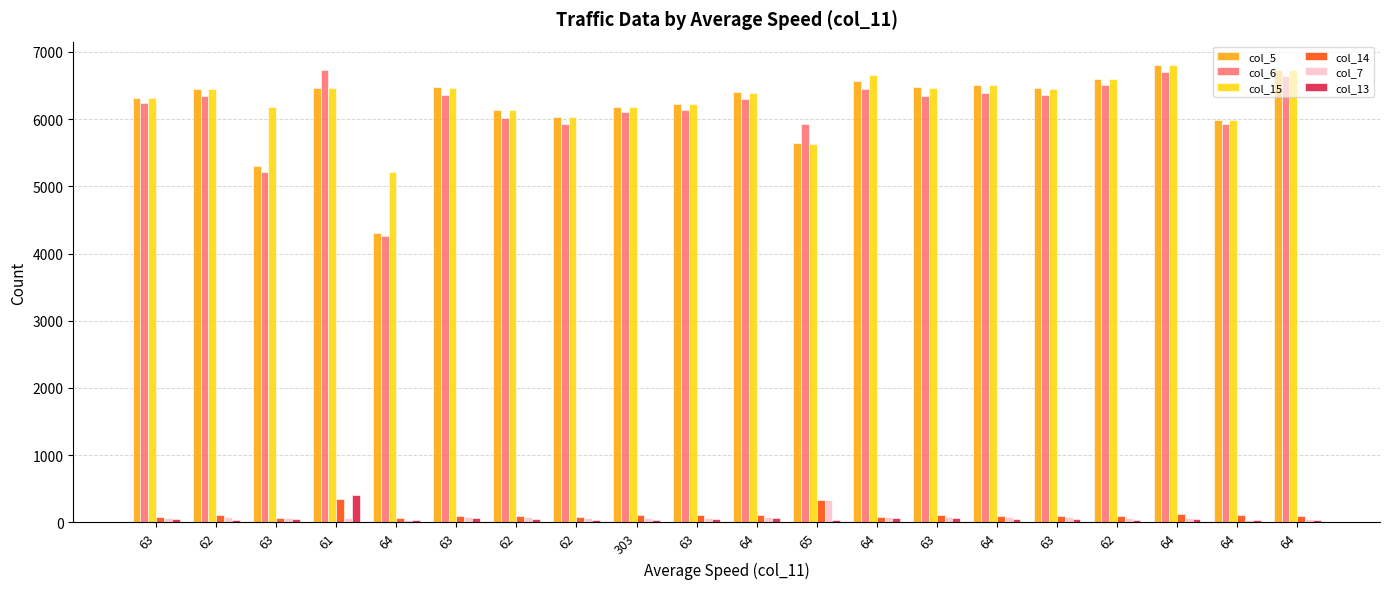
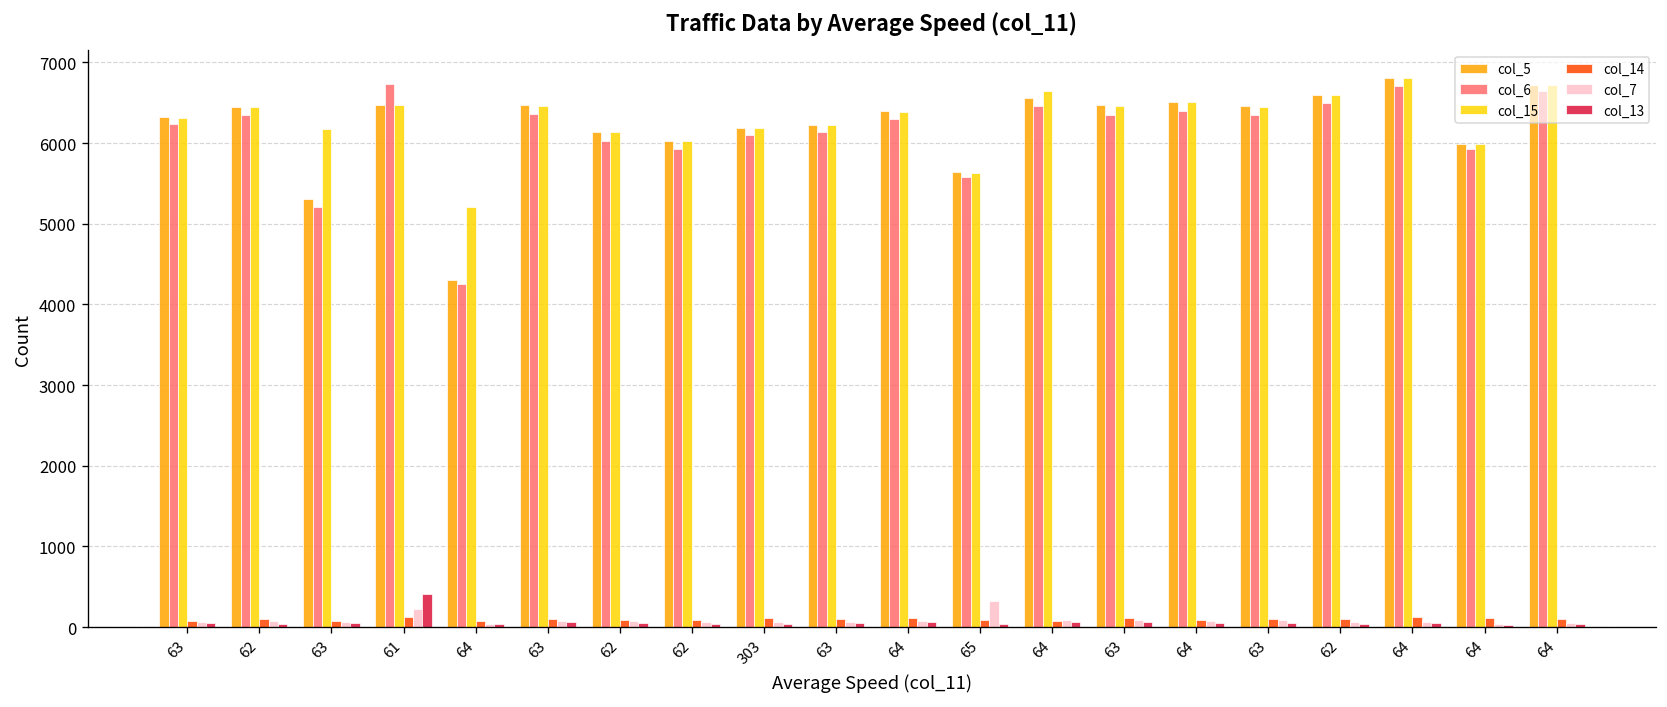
col_14, 61: 300 -> 100
col_7, 61: 100 -> 200
col_6, 65: 5900 -> 5600
col_14, 65: 300 -> 100
